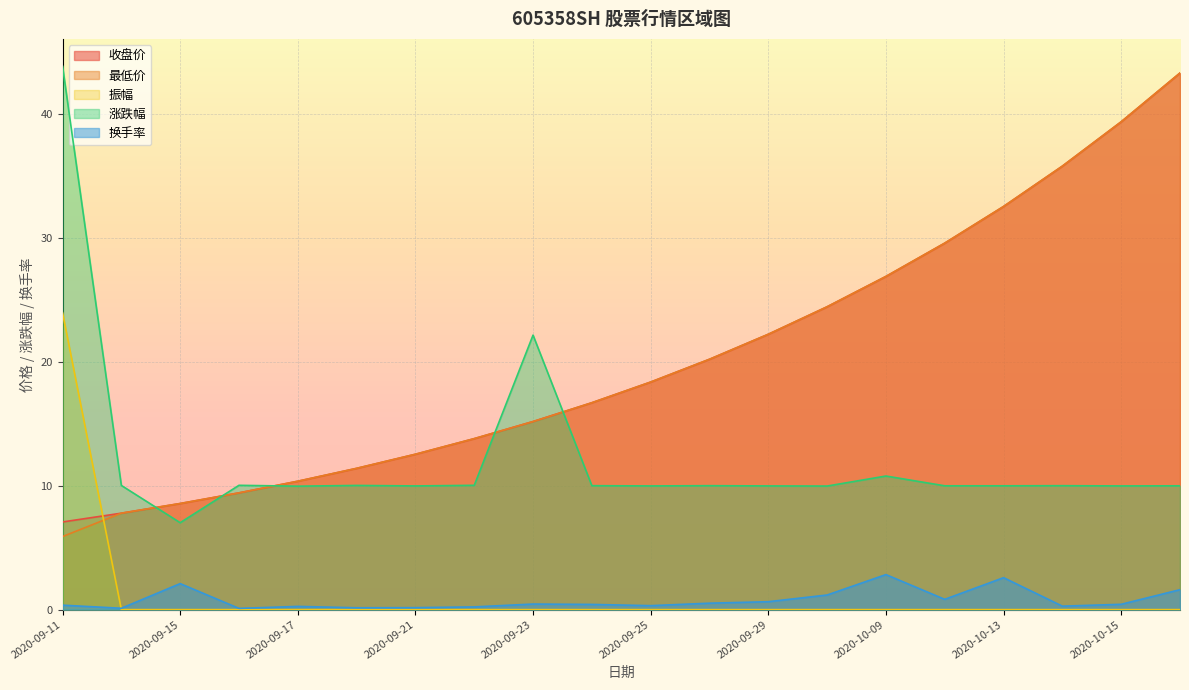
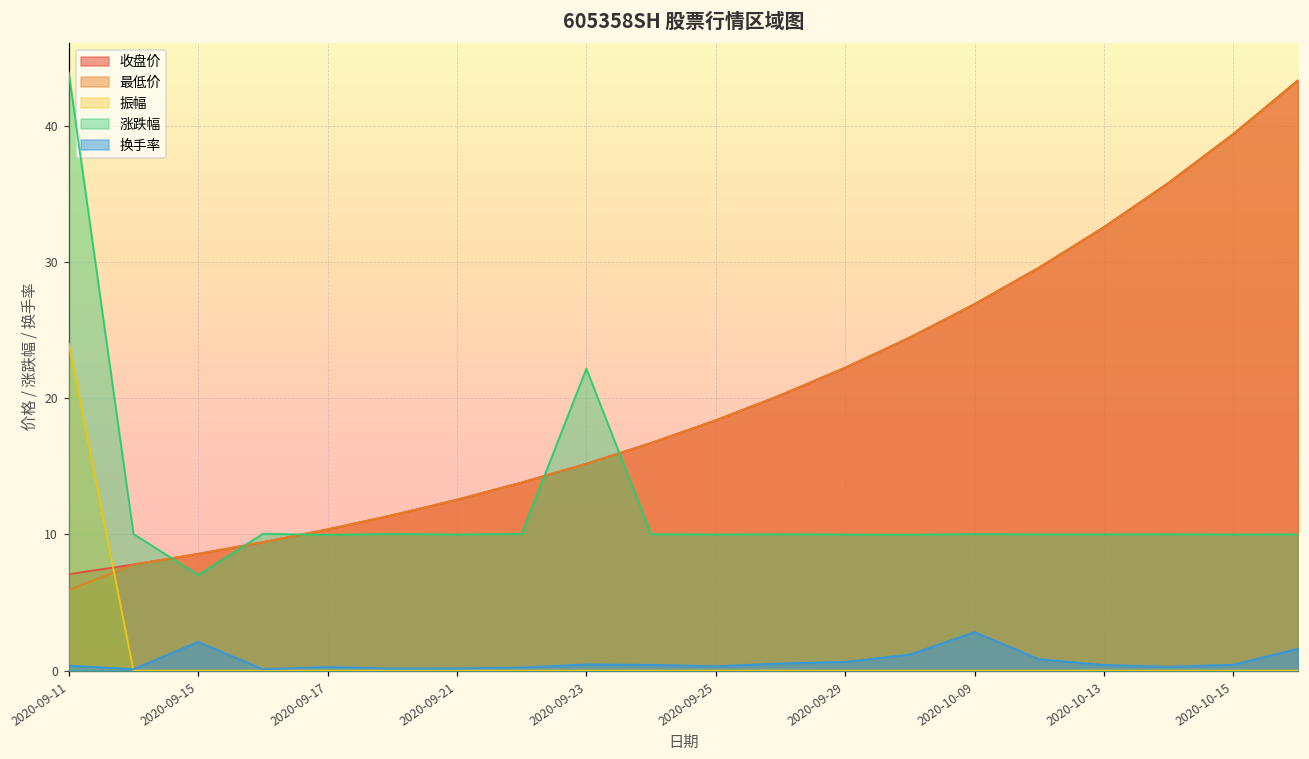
涨跌幅, 2020-10-09: 10.8 -> 10.0
换手率, 2020-10-13: 2.6 -> 0.4
